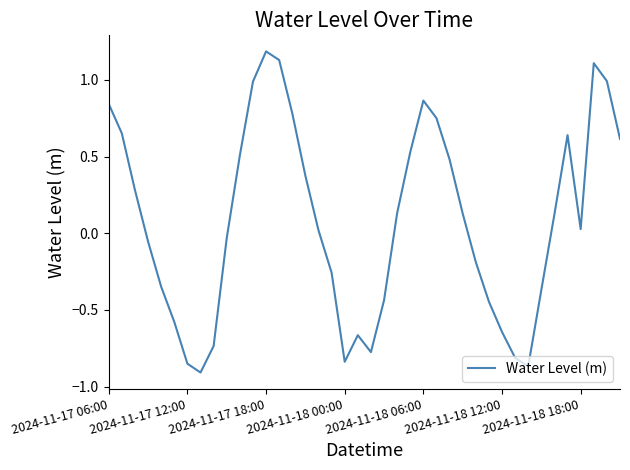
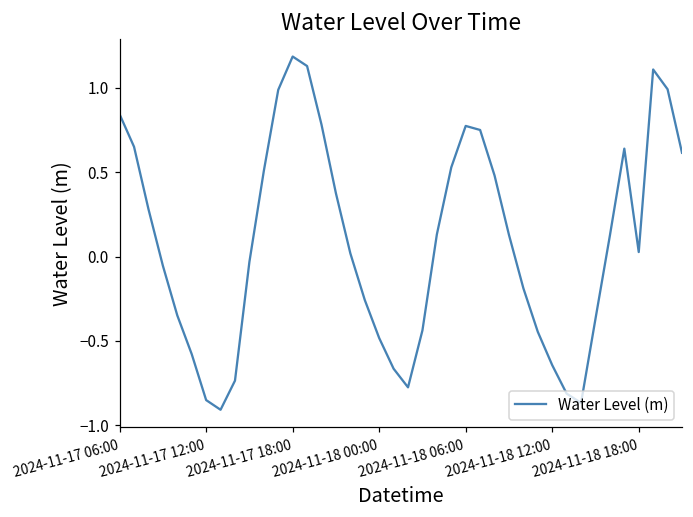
2024-11-18 00:00: -0.84 -> -0.48
2024-11-18 06:00: 0.86 -> 0.77
